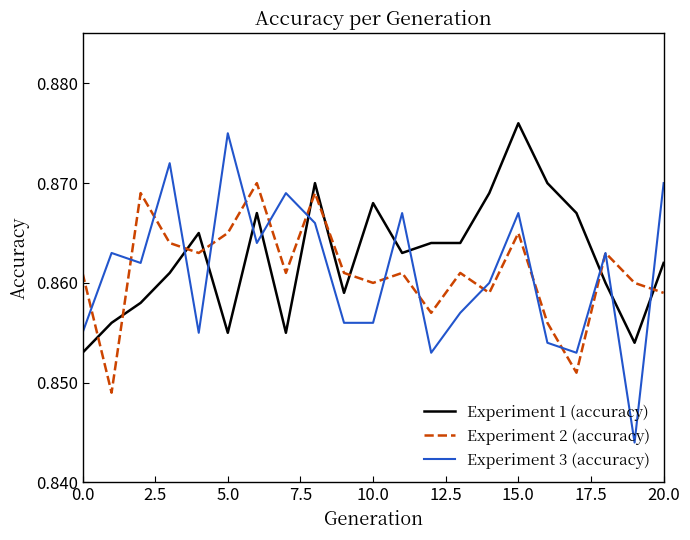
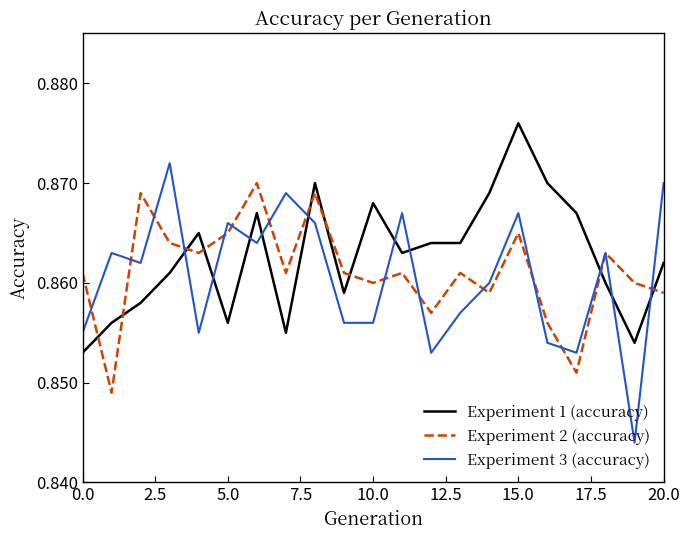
Experiment 1 (accuracy), 5.0: 0.855 -> 0.856
Experiment 3 (accuracy), 5.0: 0.875 -> 0.866
